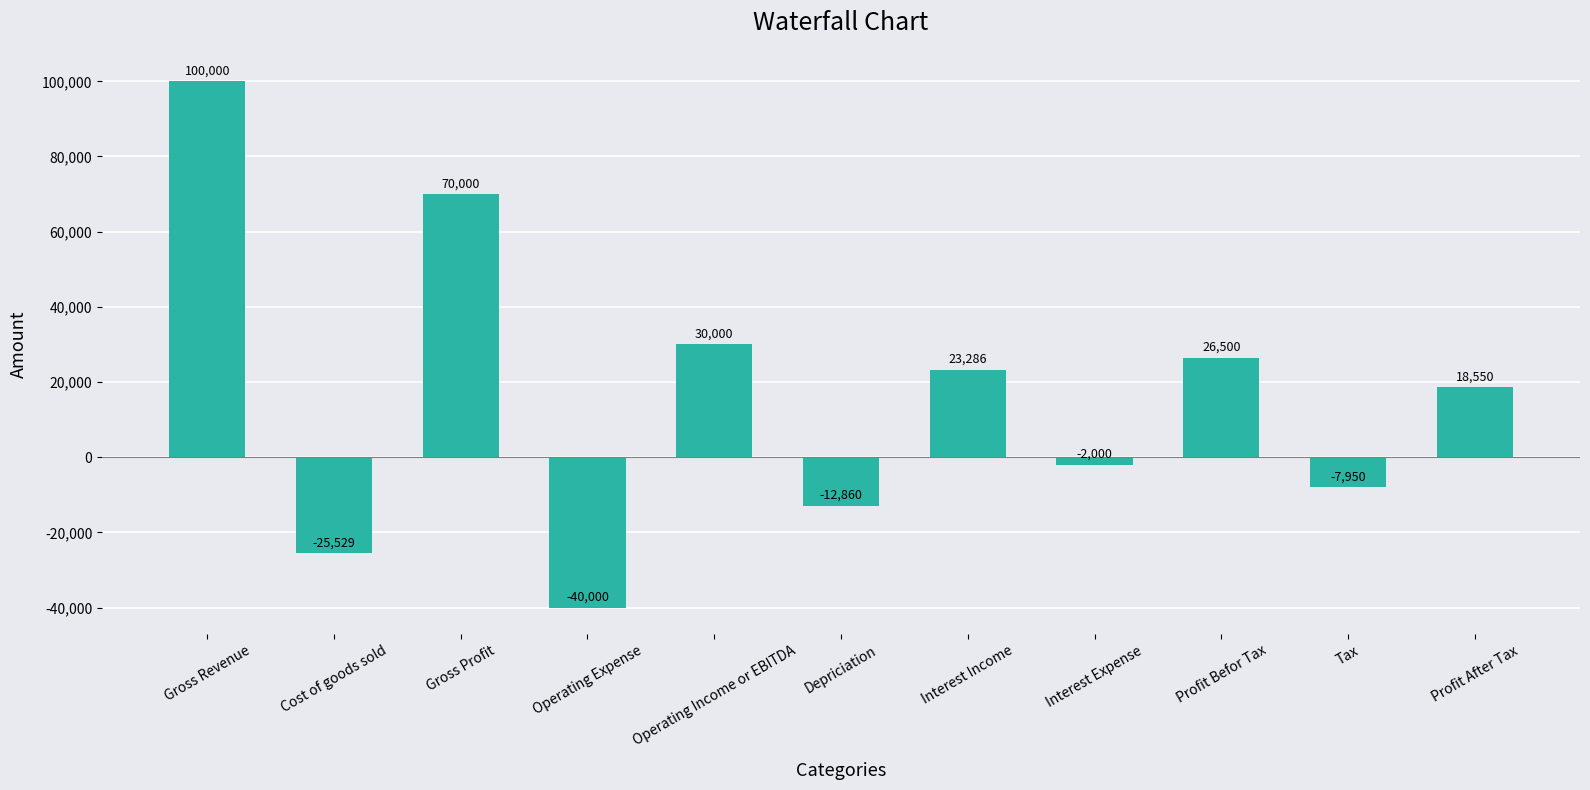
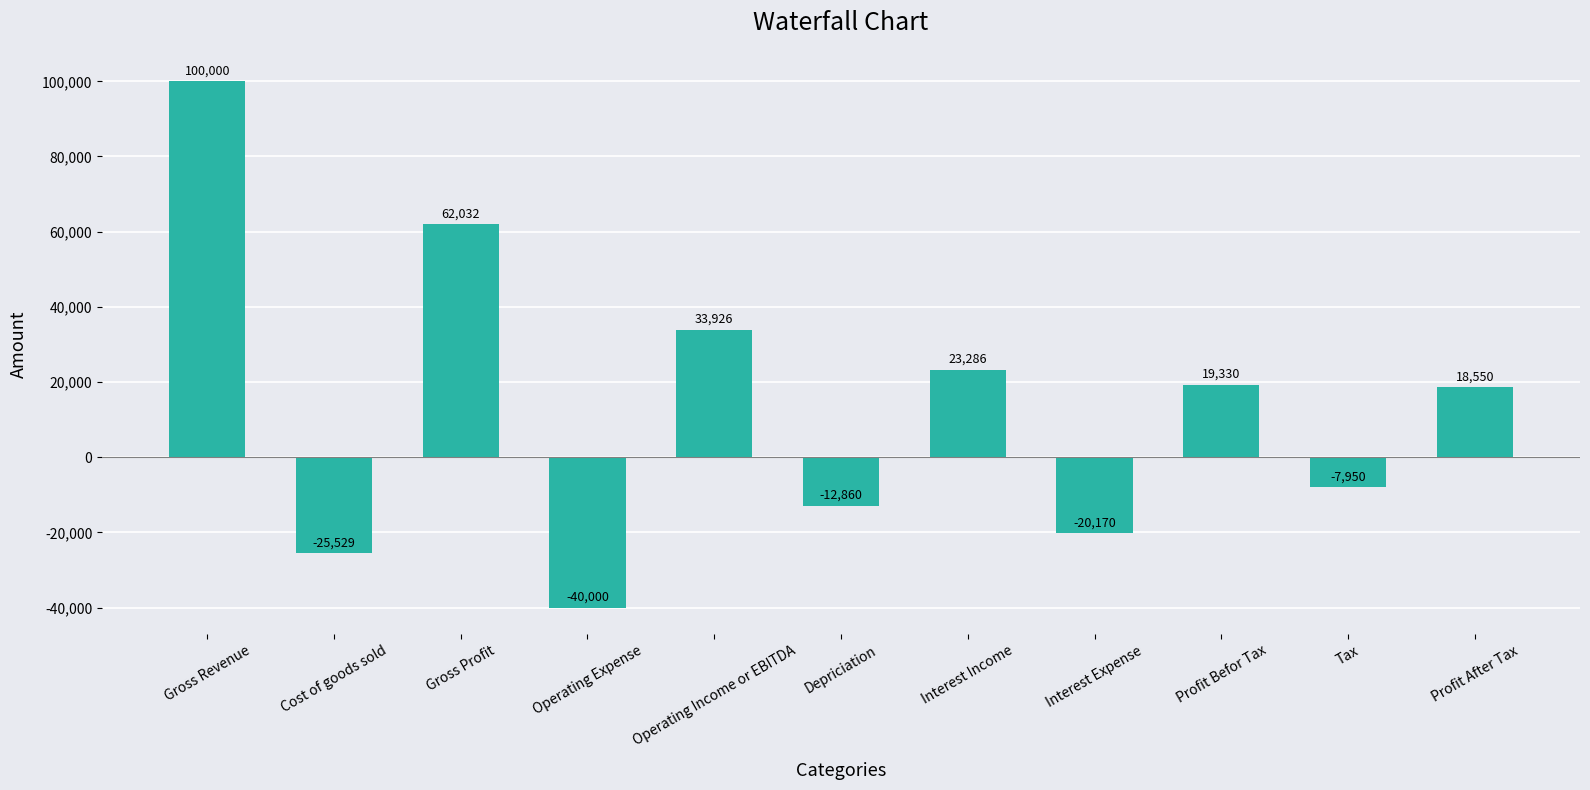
Gross Profit: 70,000 -> 62,032
Operating Income or EBITDA: 30,000 -> 33,926
Interest Expense: -2,000 -> -20,170
Profit Befor Tax: 26,500 -> 19,330
